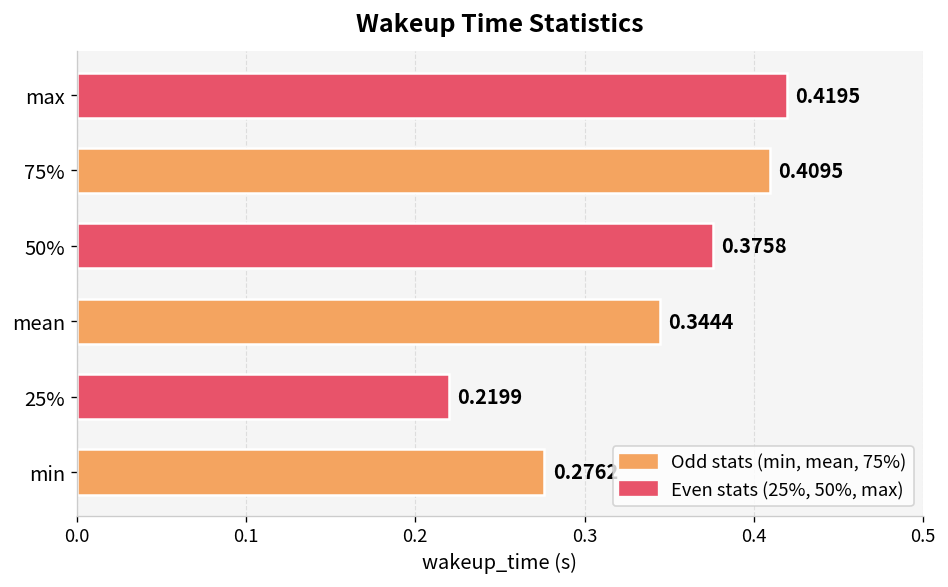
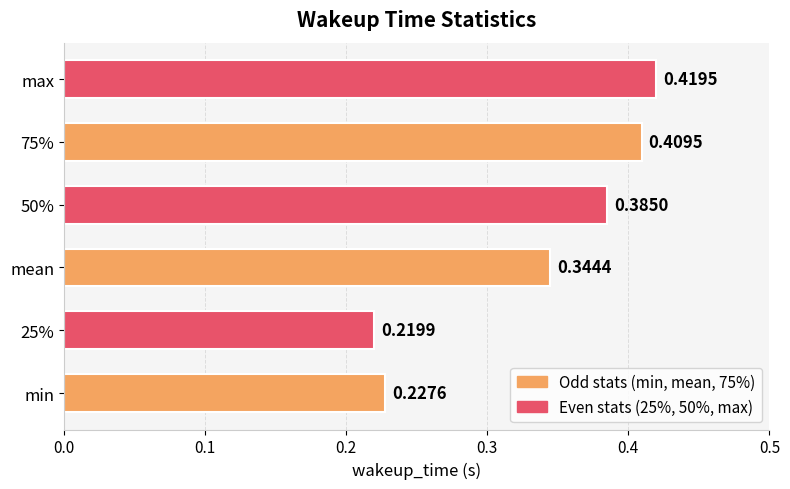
50%: 0.3758 -> 0.3850
min: 0.2762 -> 0.2276
